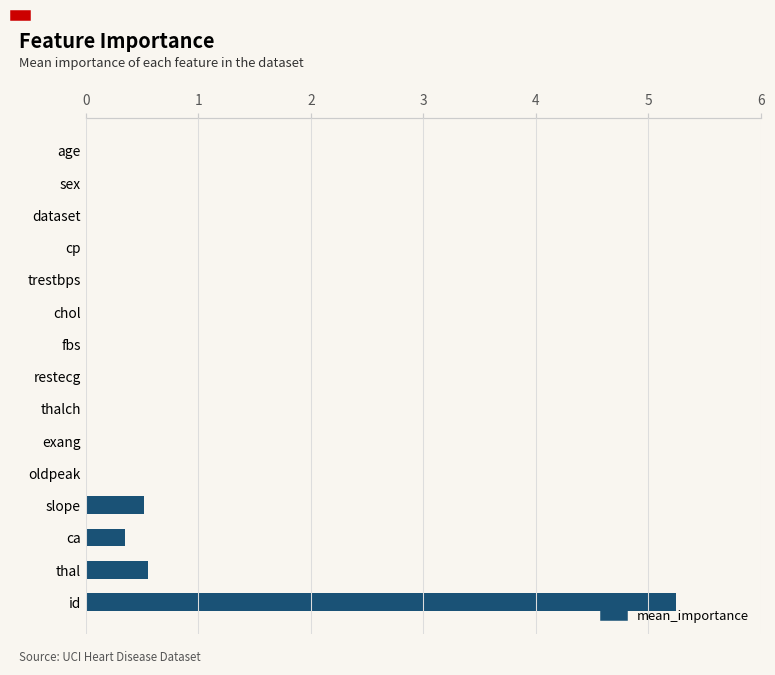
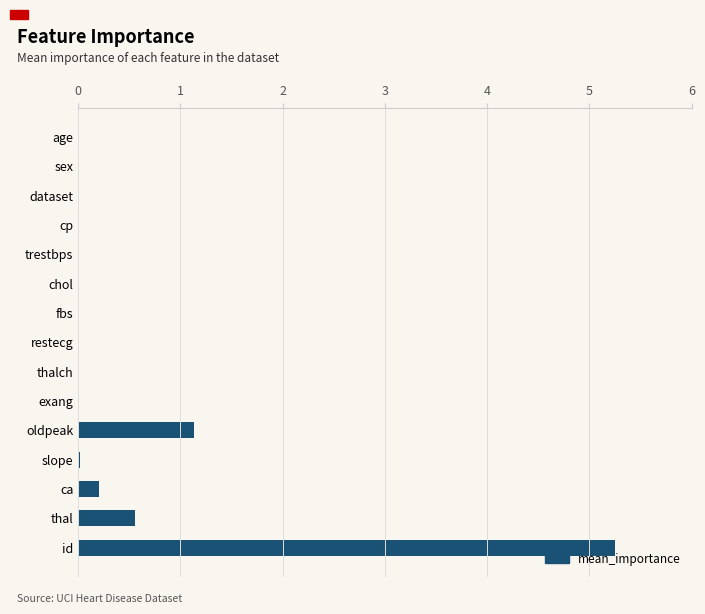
oldpeak: 0.01 -> 1.13
slope: 0.51 -> 0.02
ca: 0.35 -> 0.20
